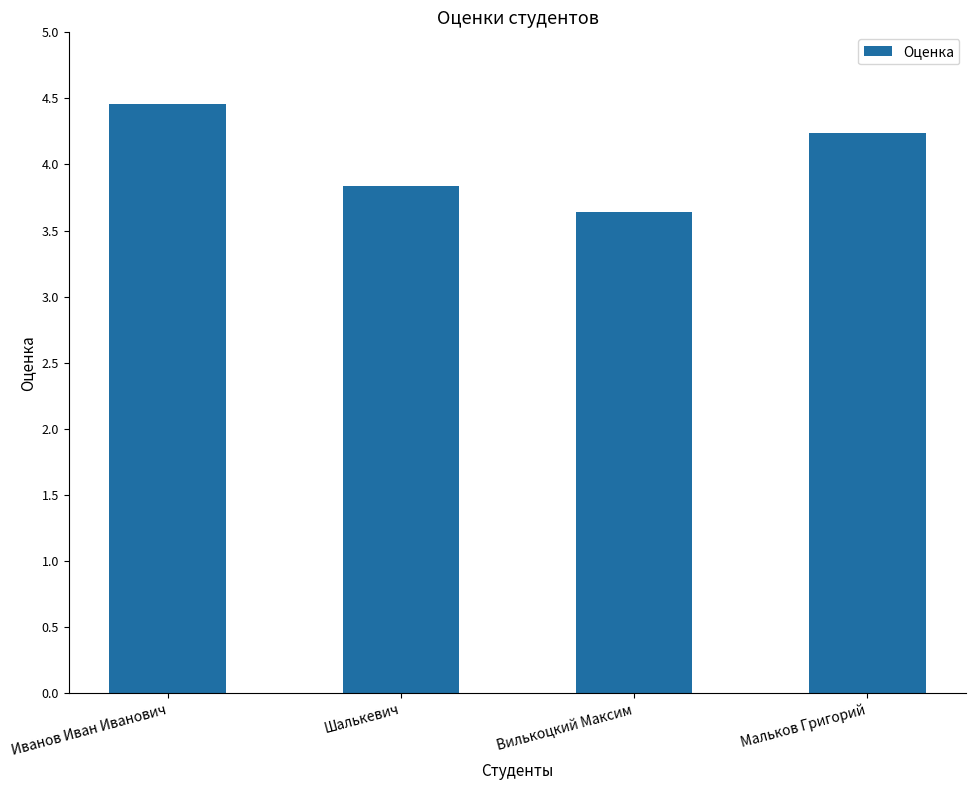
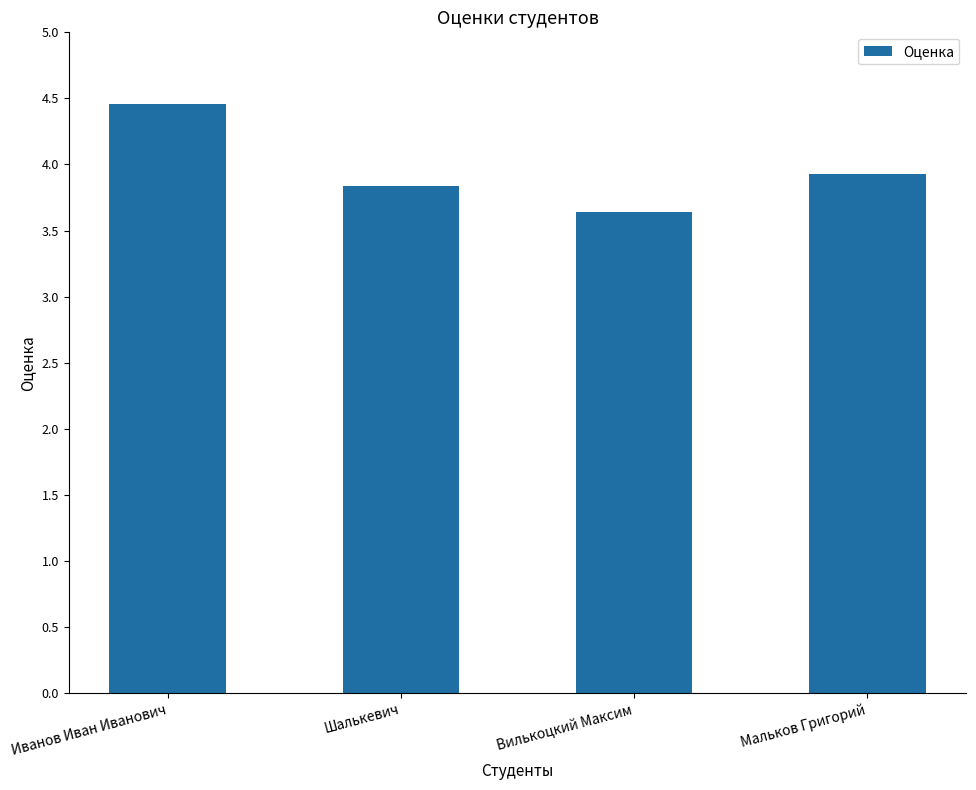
Мальков Григорий: 4.24 -> 3.93
